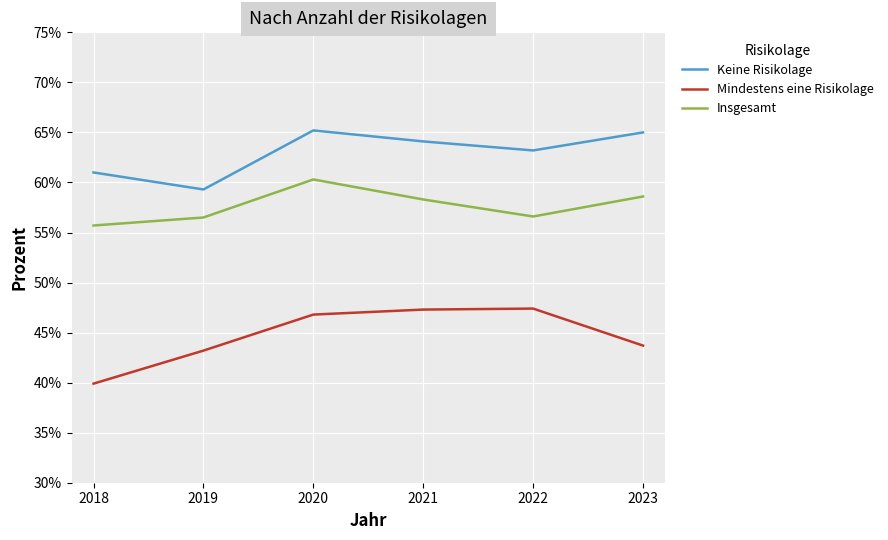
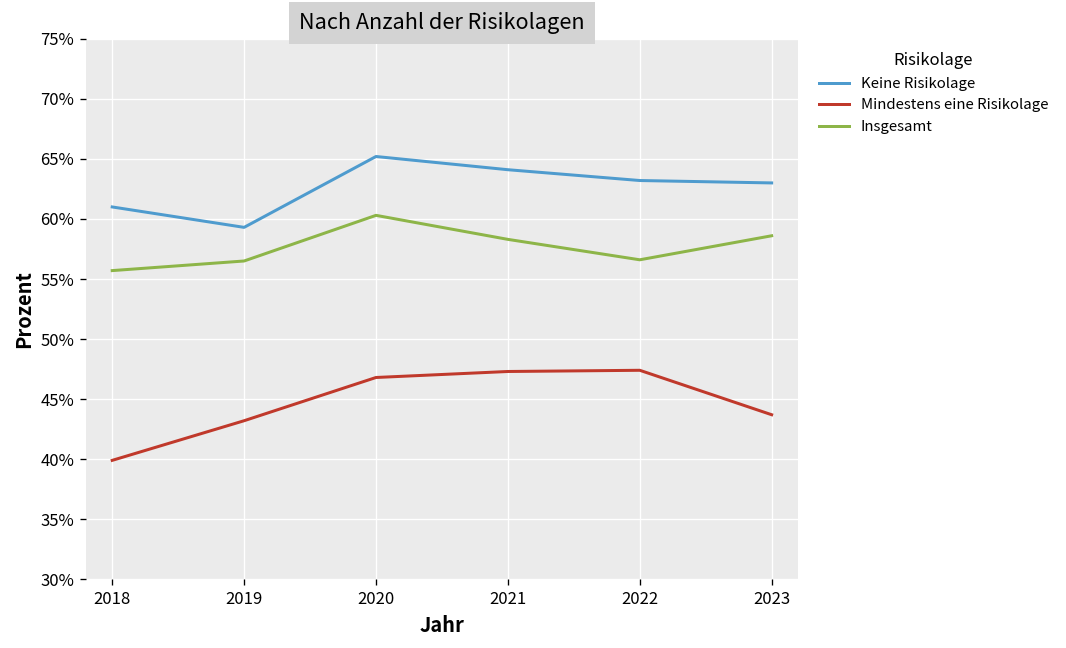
Keine Risikolage, 2023: 65% -> 63%
